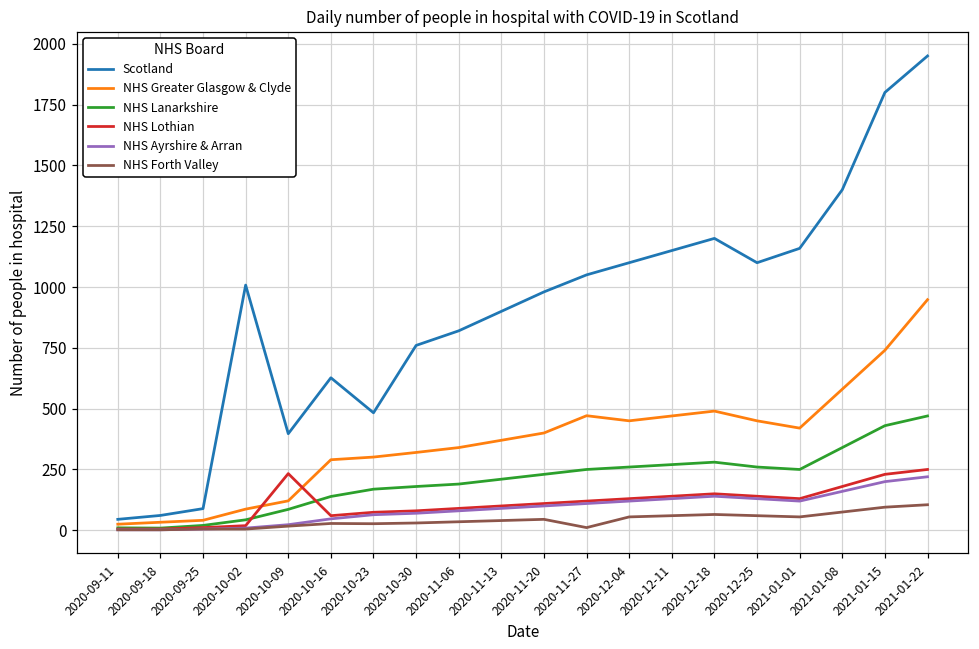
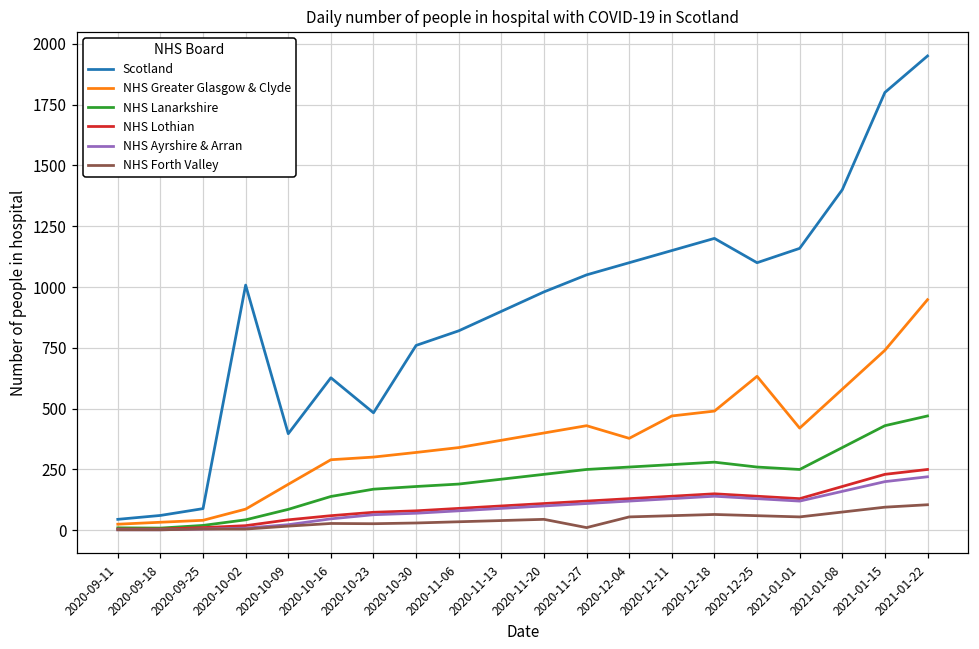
NHS Greater Glasgow & Clyde, 2020-10-09: 120 -> 190
NHS Lothian, 2020-10-09: 230 -> 40
NHS Greater Glasgow & Clyde, 2020-11-27: 470 -> 430
NHS Greater Glasgow & Clyde, 2020-12-04: 450 -> 380
NHS Greater Glasgow & Clyde, 2020-12-25: 450 -> 630
